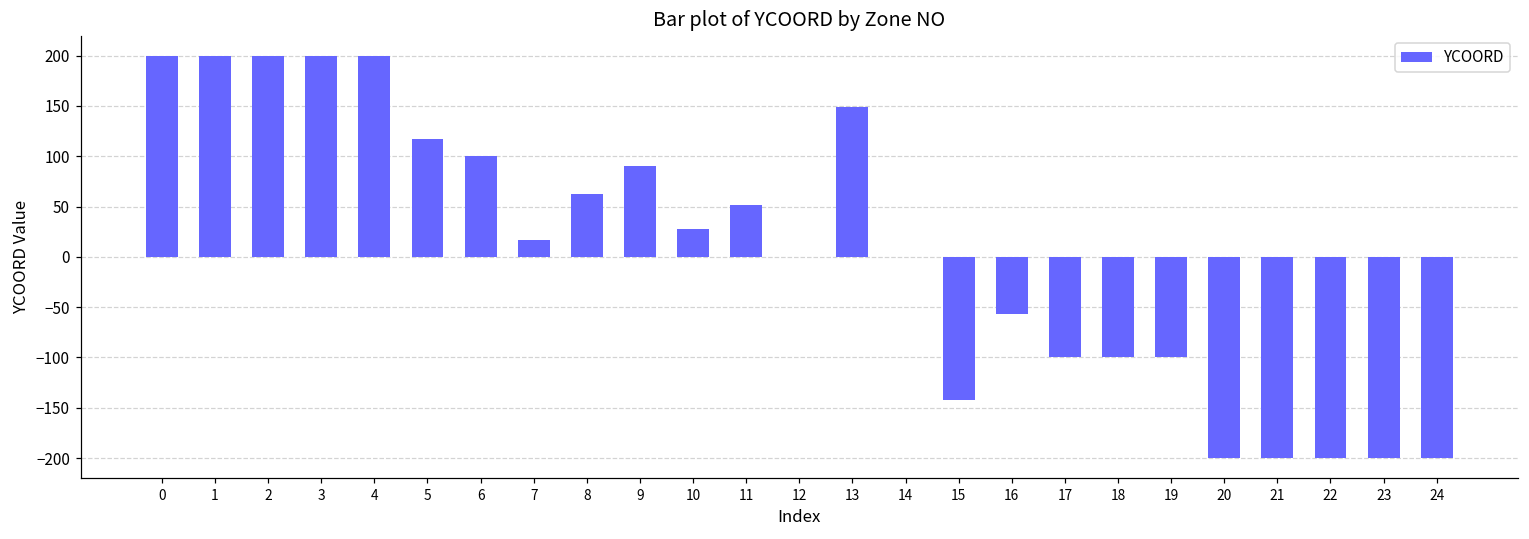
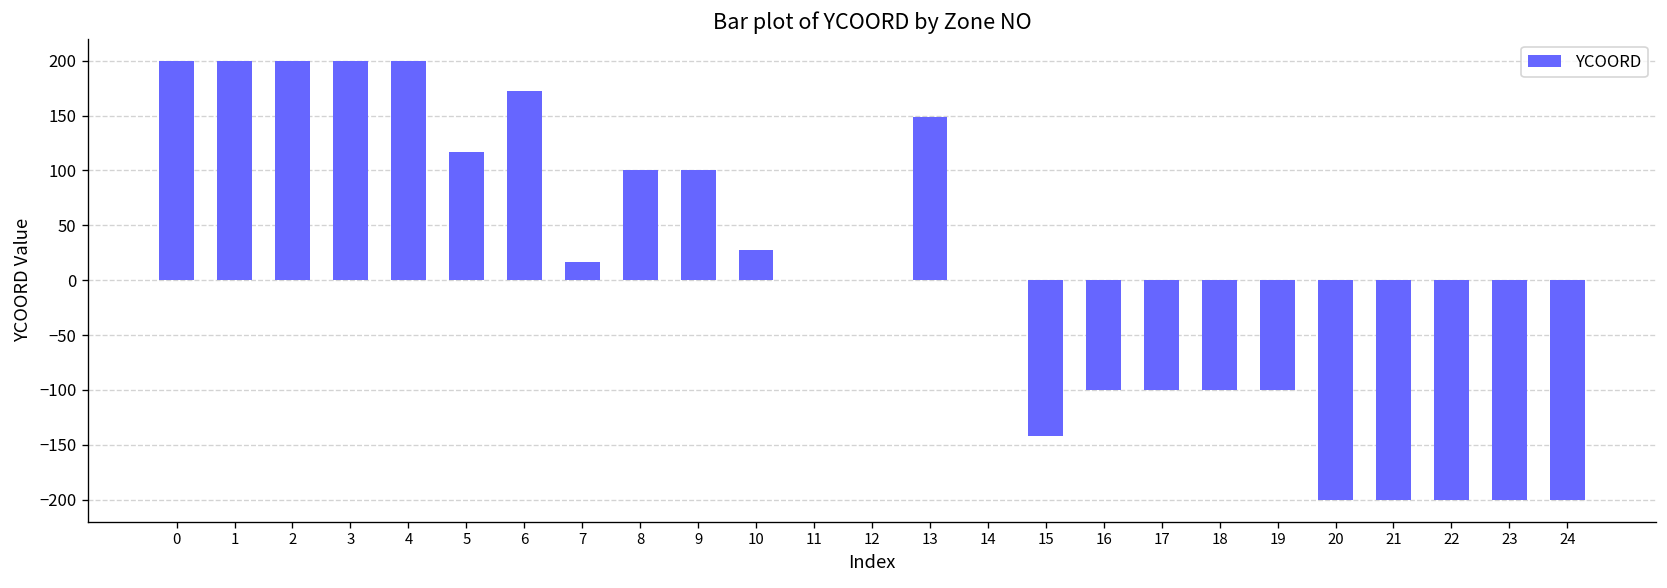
6: 100 -> 170
8: 60 -> 100
9: 90 -> 100
11: 50 -> 0
16: -60 -> -100
